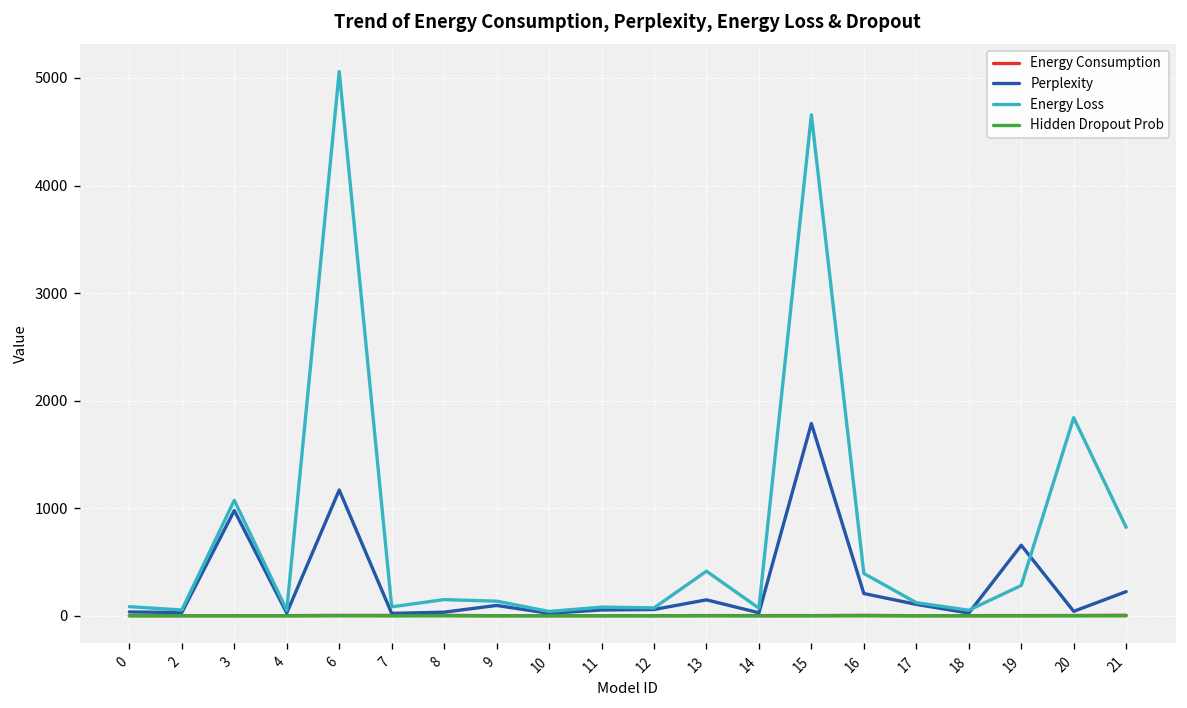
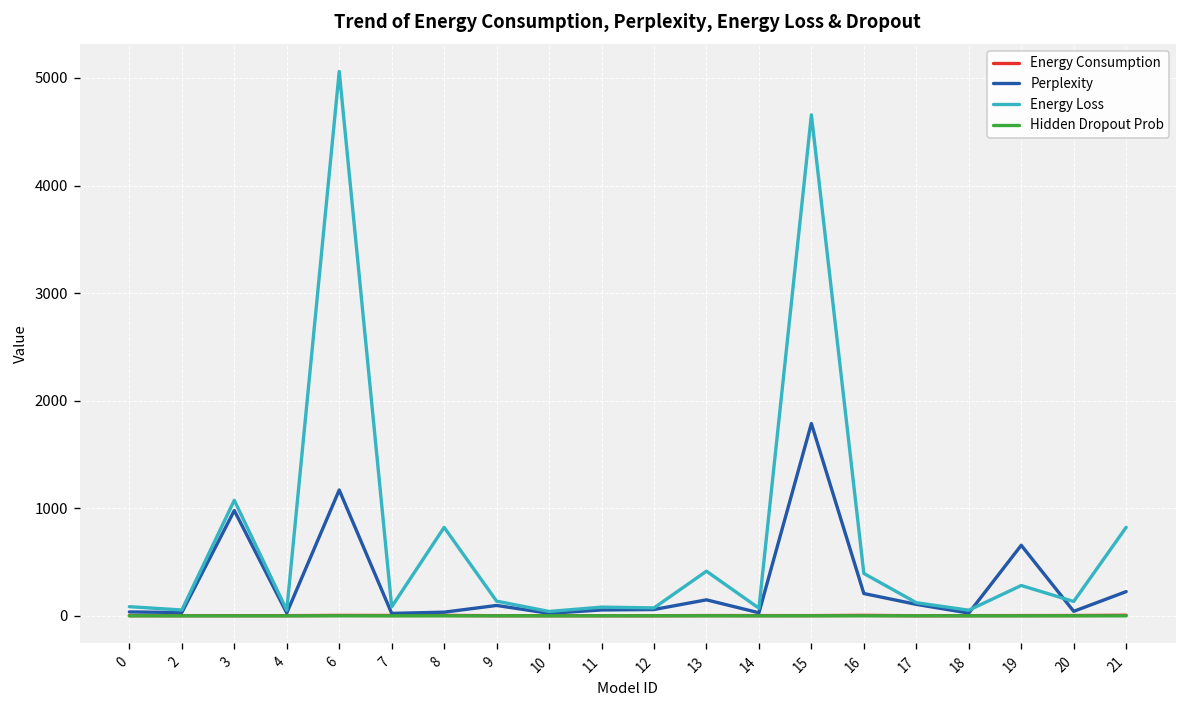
Energy Loss, 8: 200 -> 800
Energy Loss, 20: 1800 -> 100
